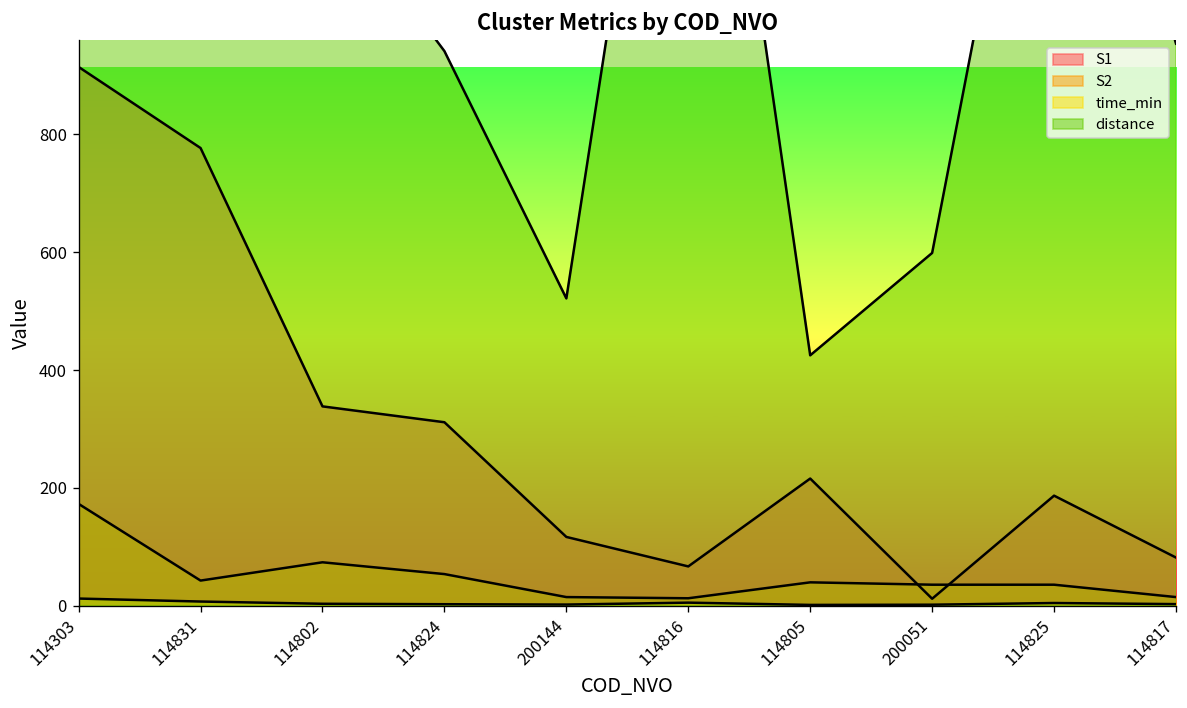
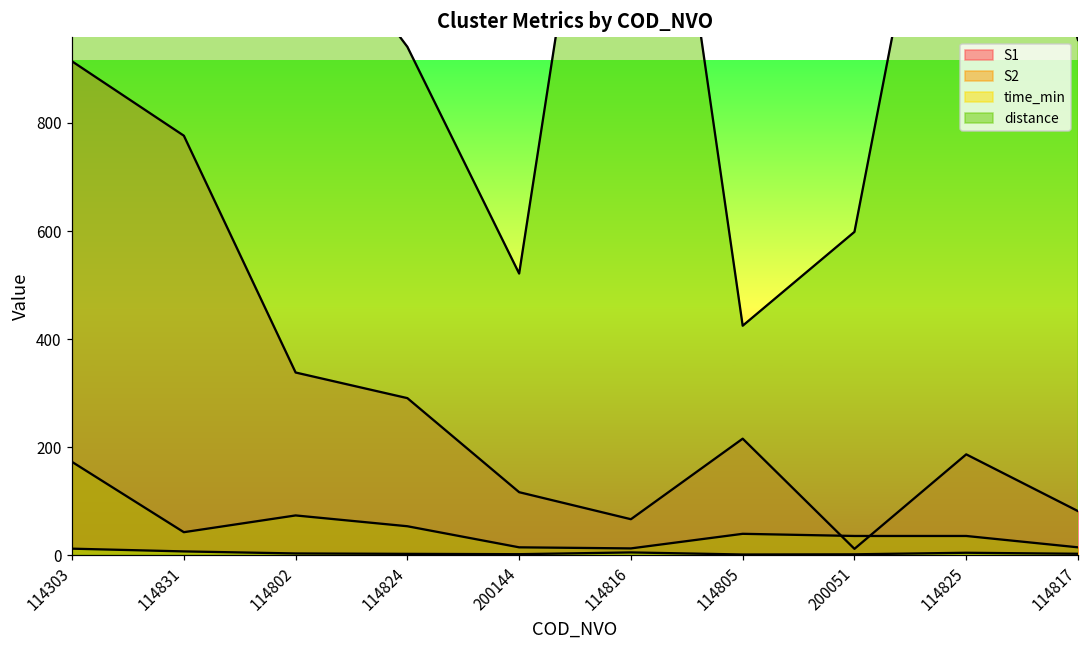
S1, 114824: 310 -> 290
